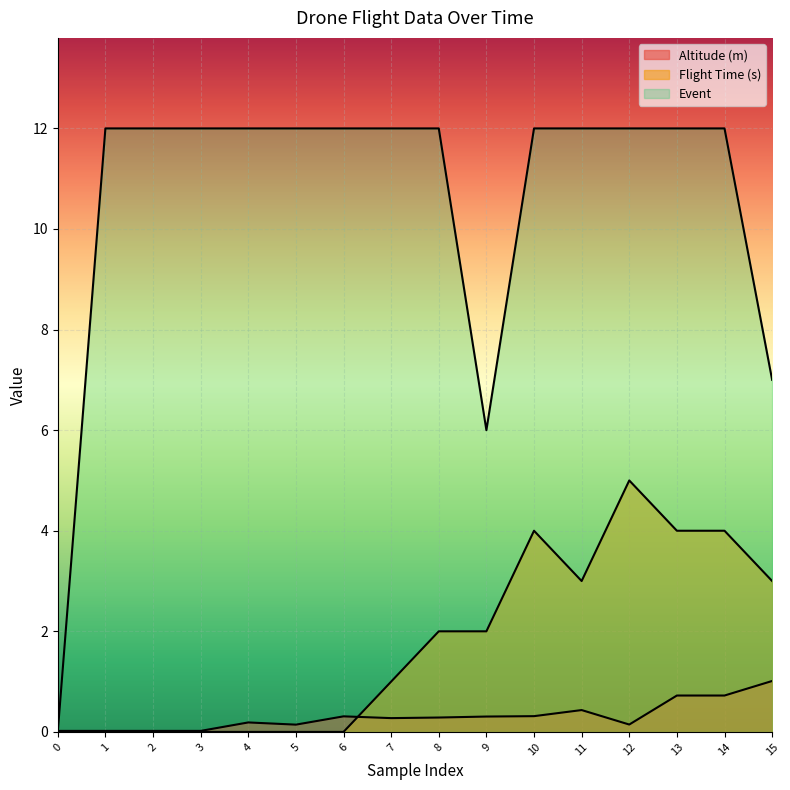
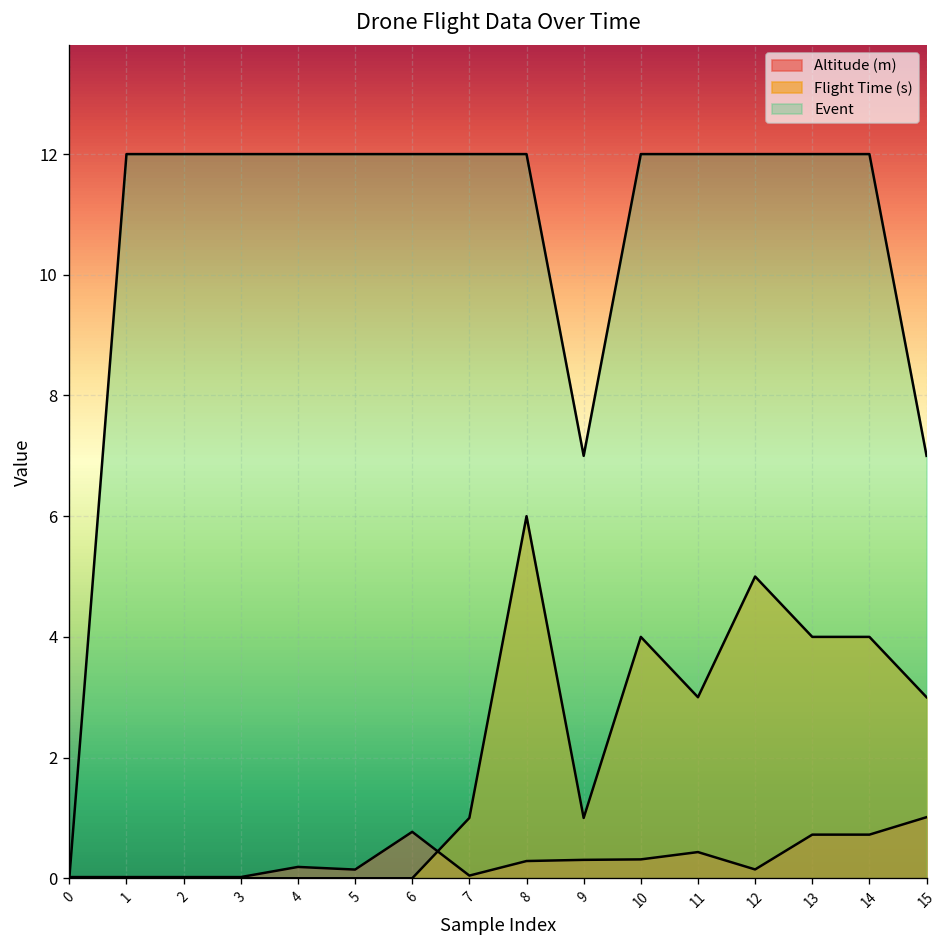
Altitude (m), 6: 0.3 -> 0.8
Altitude (m), 7: 0.3 -> 0.0
Flight Time (s), 8: 2 -> 6
Flight Time (s), 9: 2 -> 1
Event, 9: 6 -> 7
